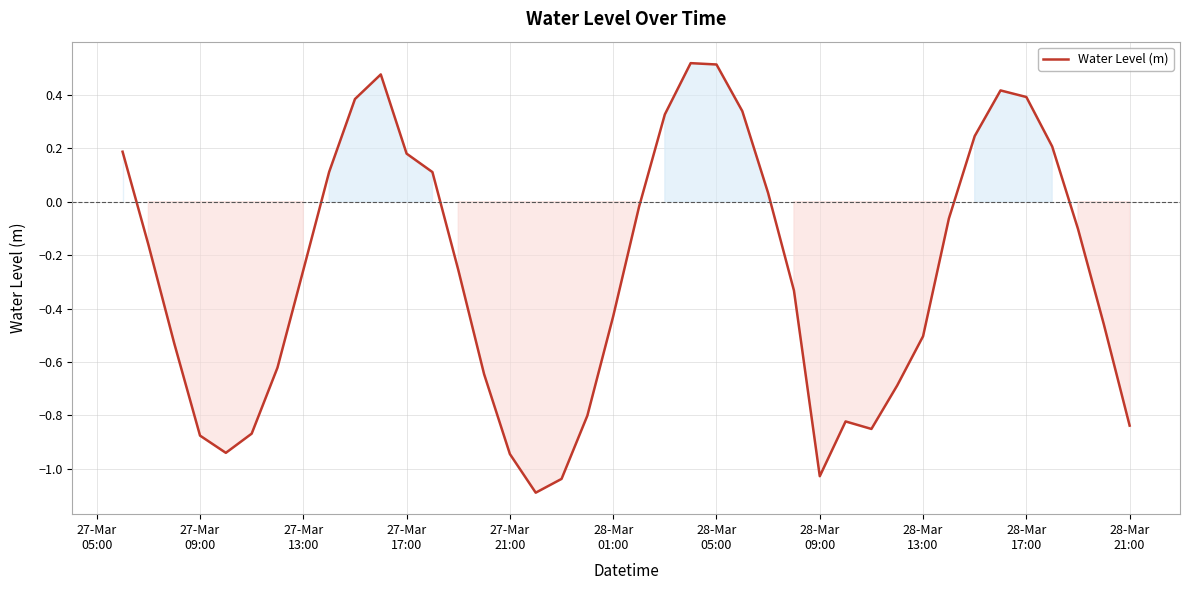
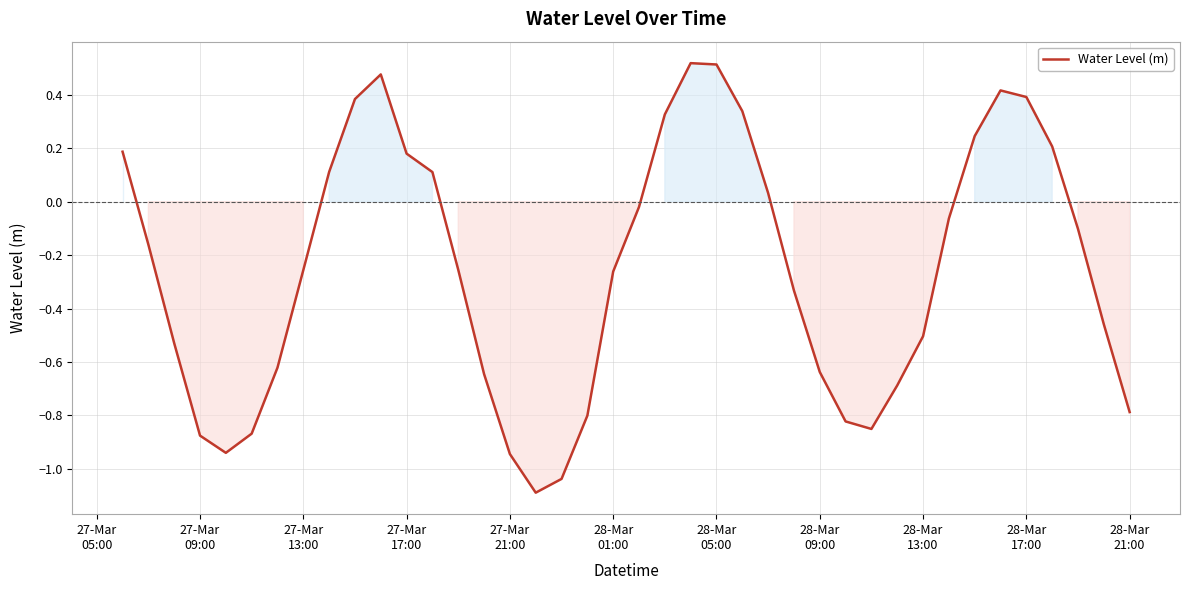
28-Mar 01:00: -0.43 -> -0.26
28-Mar 09:00: -1.03 -> -0.64
28-Mar 21:00: -0.84 -> -0.79
